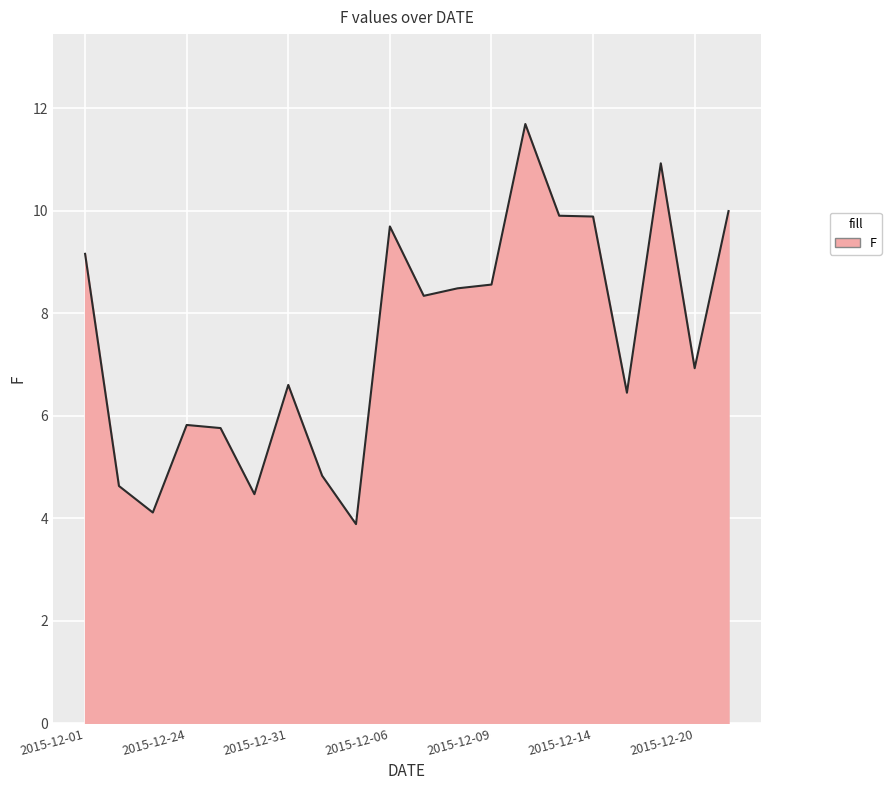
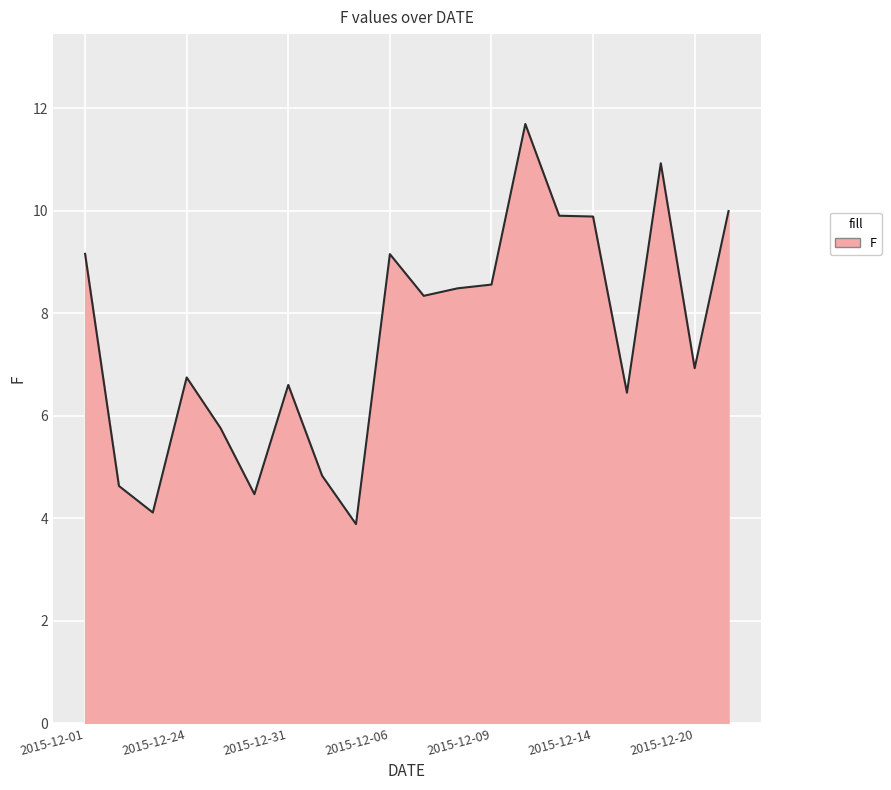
2015-12-24: 5.8 -> 6.7
2015-12-06: 9.7 -> 9.2
